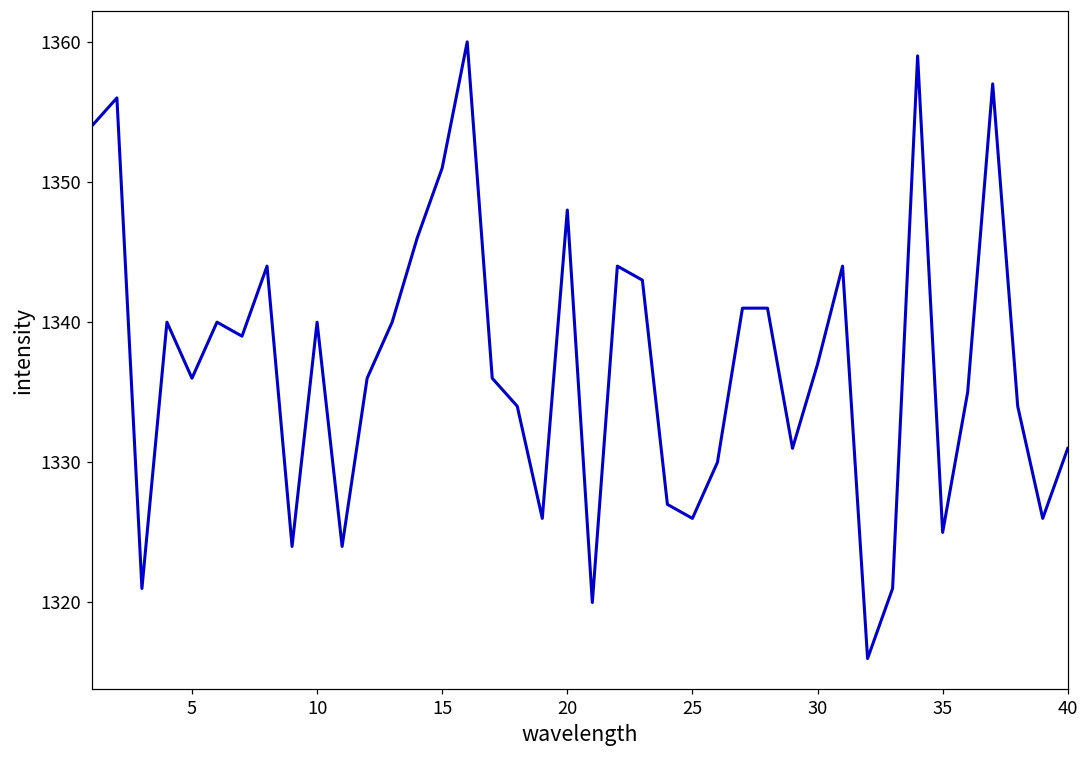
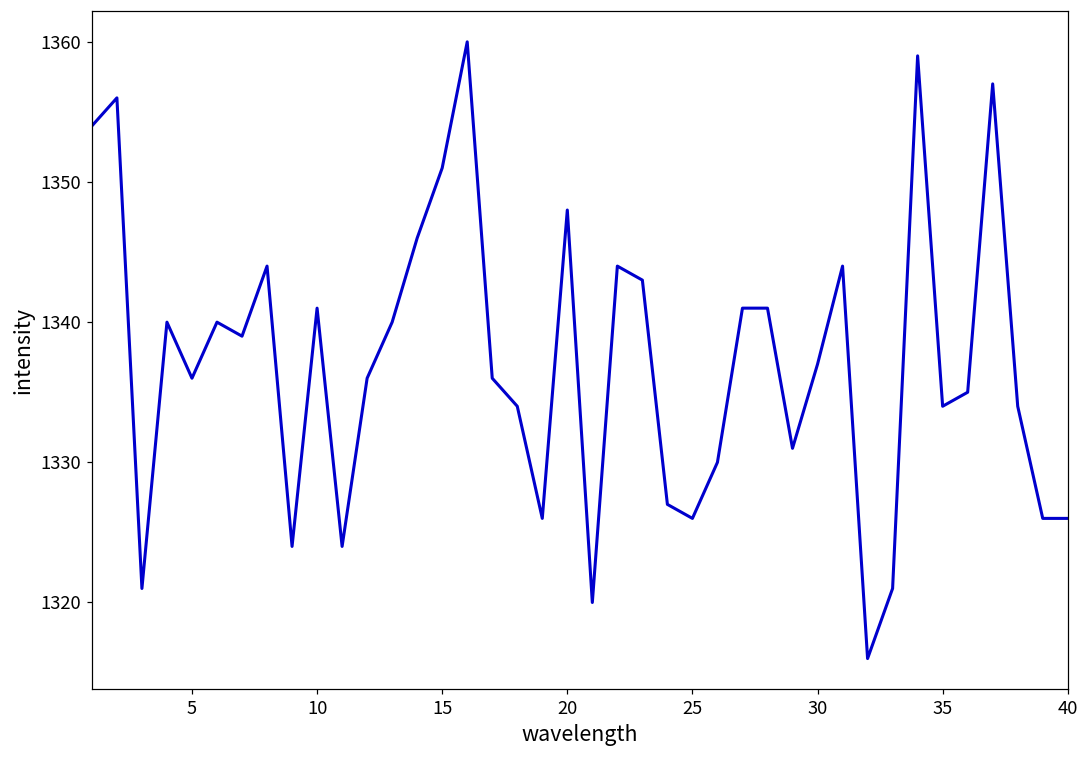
10: 1340 -> 1341
35: 1325 -> 1334
40: 1331 -> 1326
